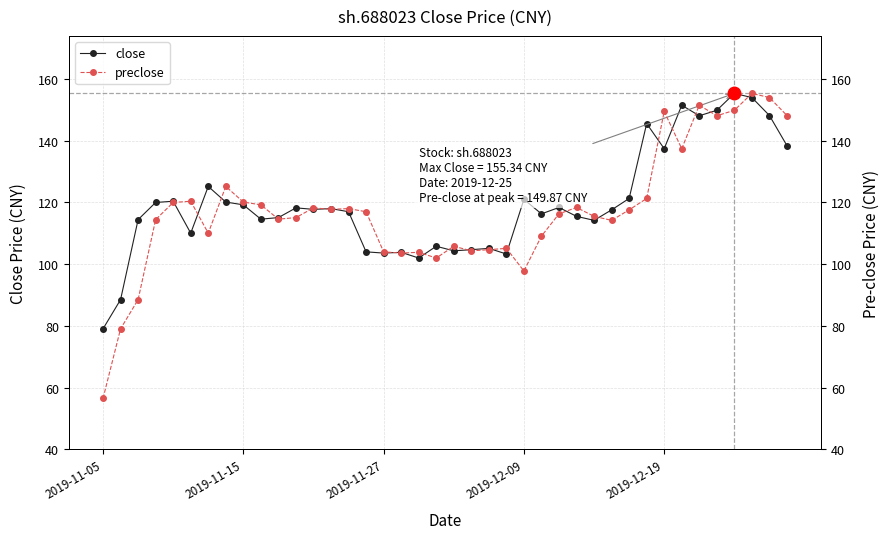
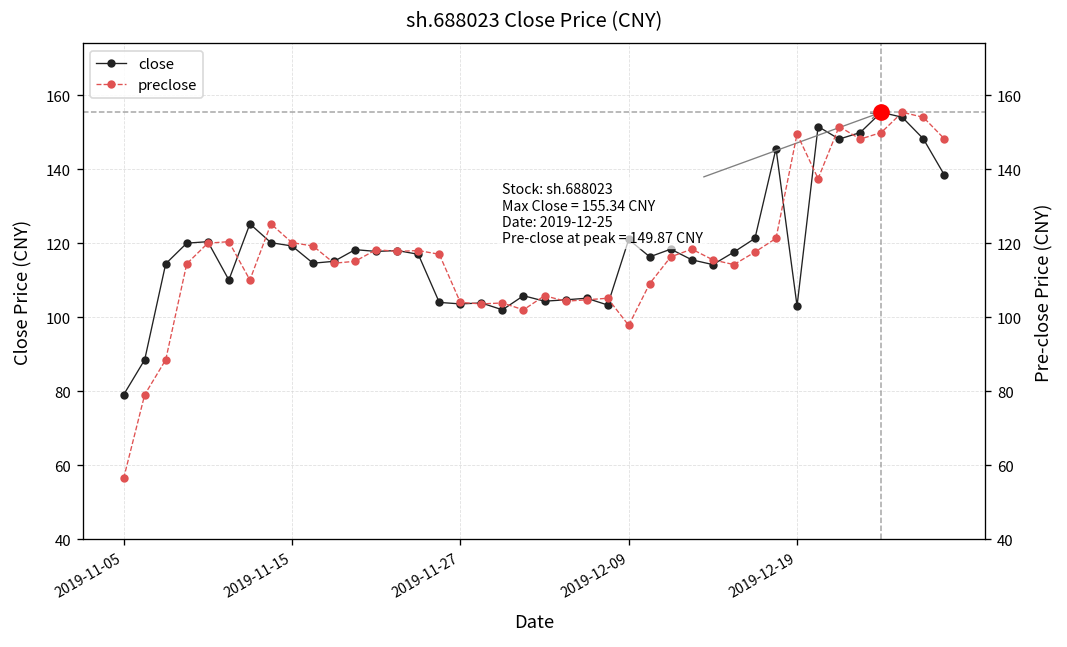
close, 2019-12-19: 137 -> 103
